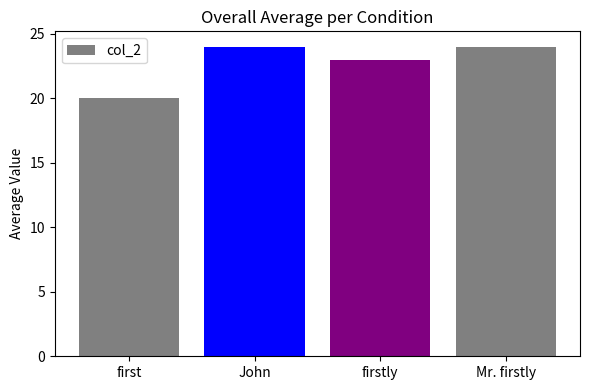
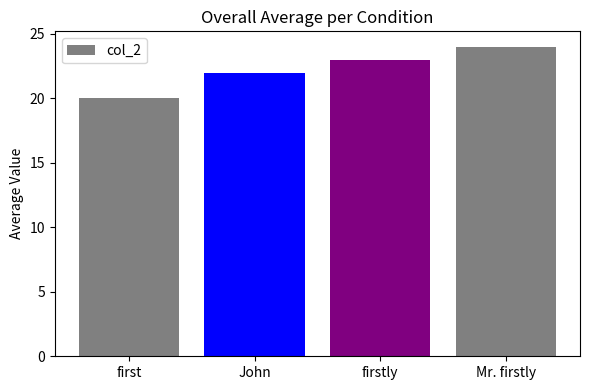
John: 24 -> 22
